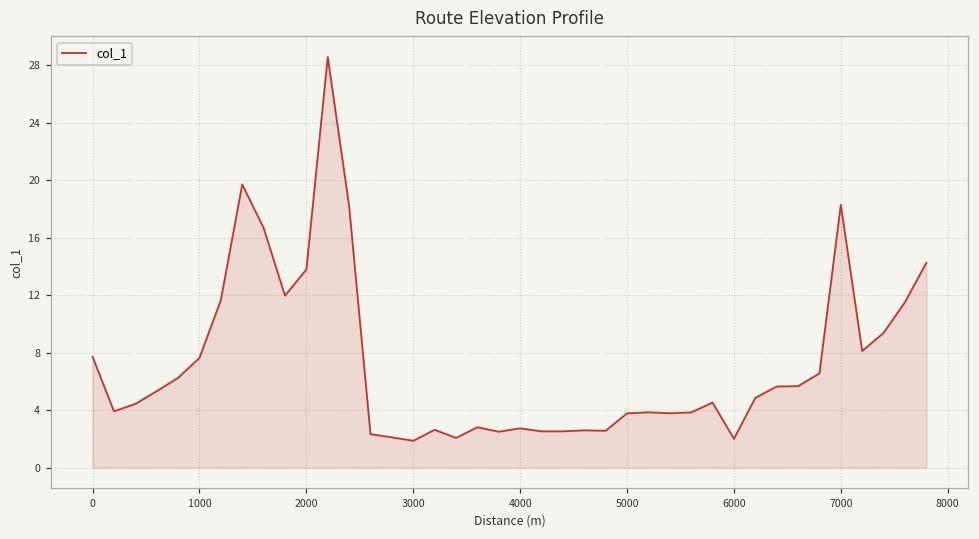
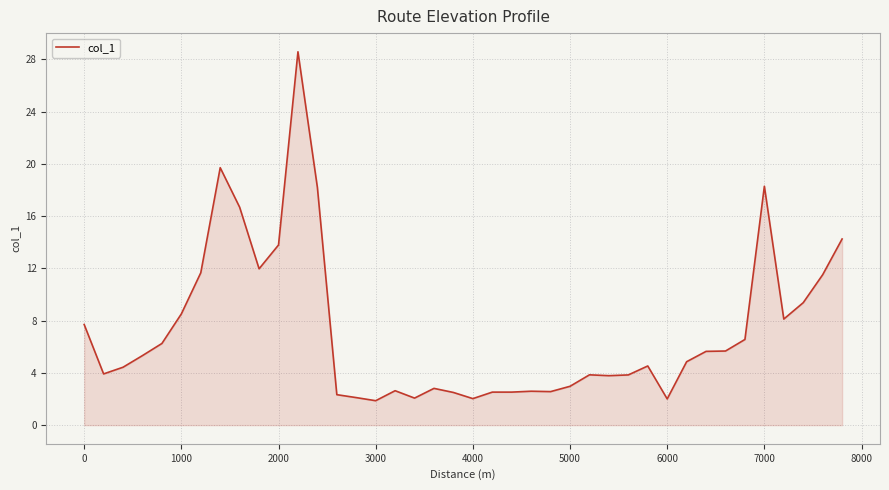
1000: 7.6 -> 8.5
4000: 2.7 -> 2.0
5000: 3.8 -> 3.0
